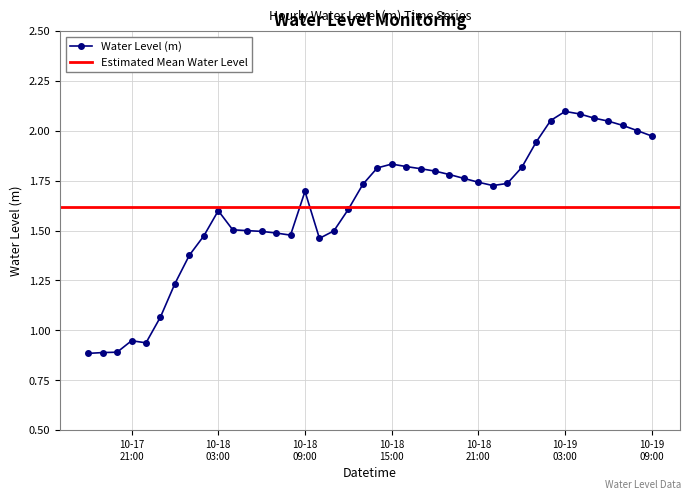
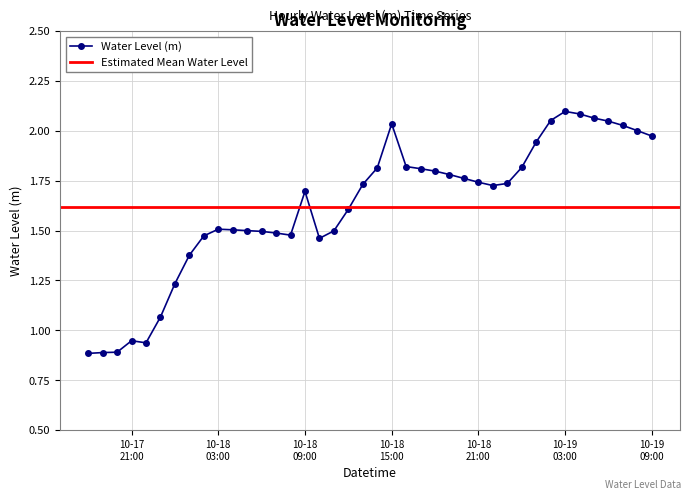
10-18 03:00: 1.60 -> 1.51
10-18 15:00: 1.83 -> 2.03
